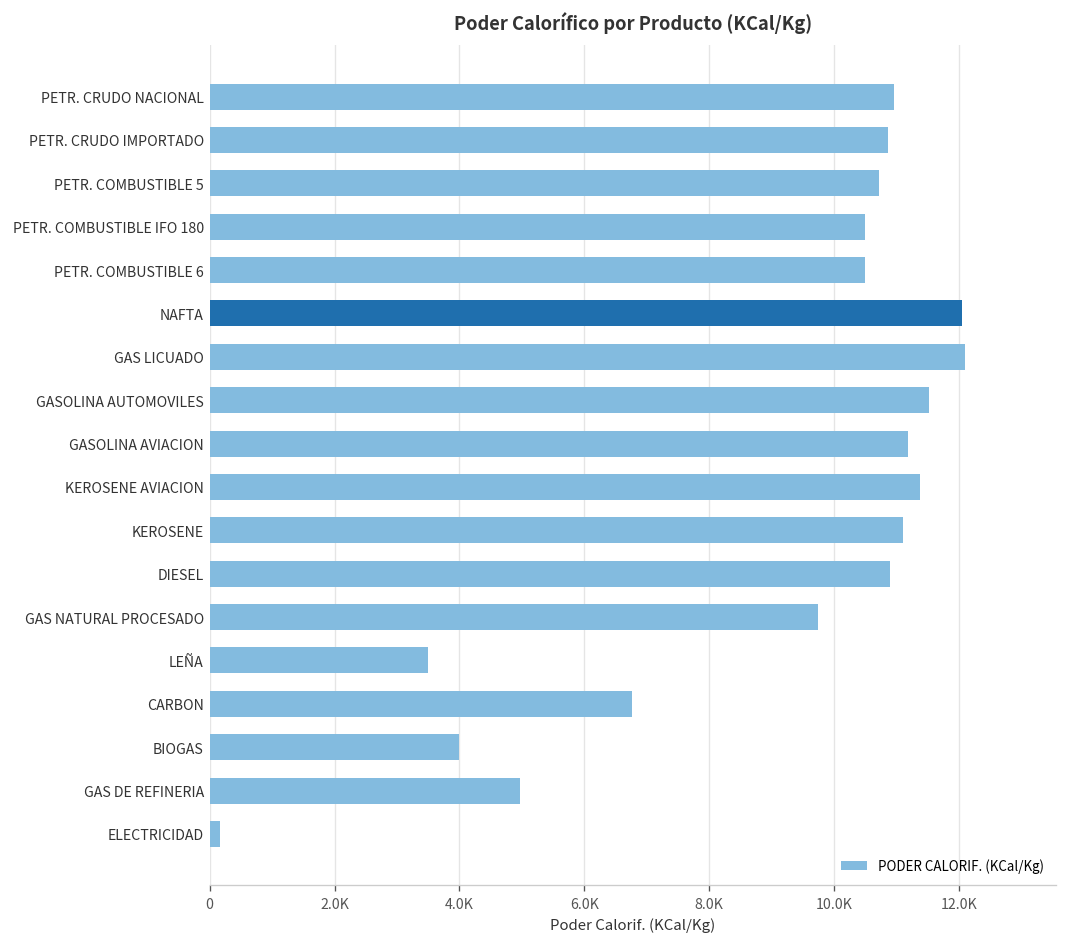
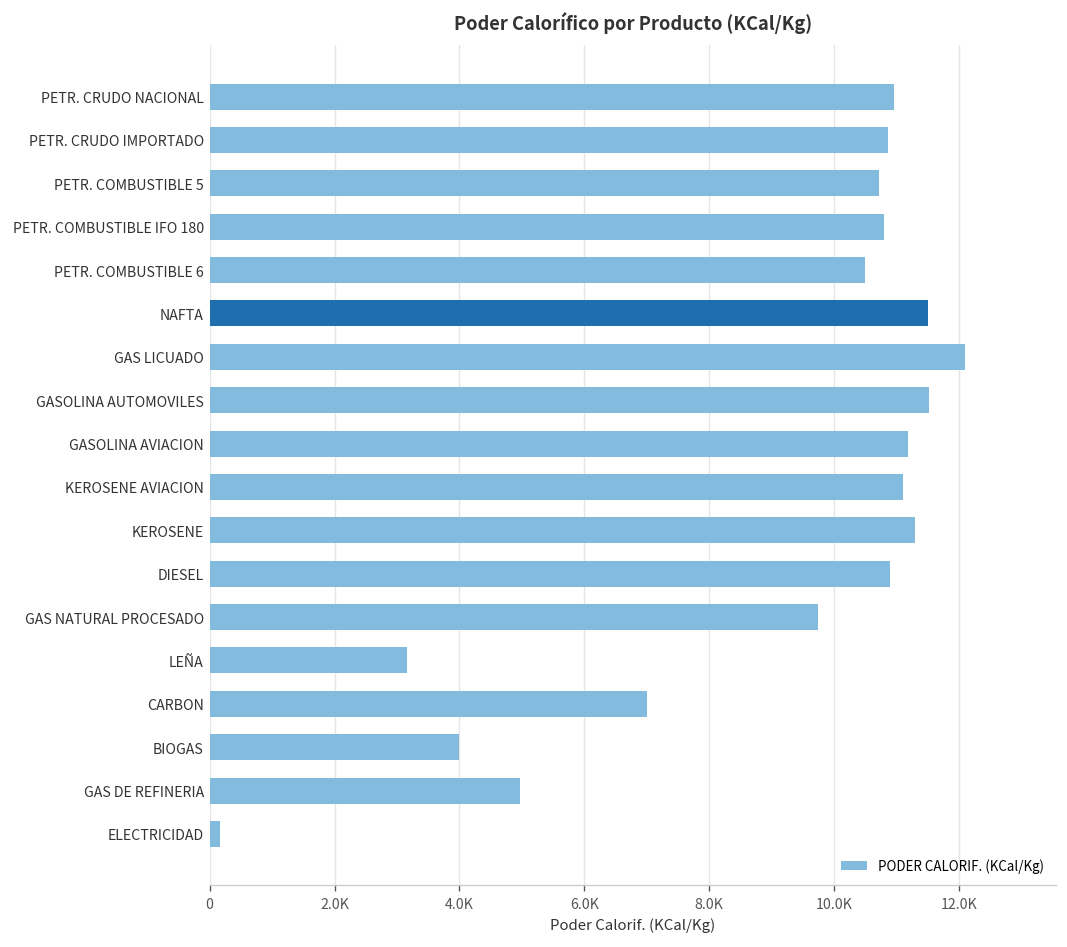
PETR. COMBUSTIBLE IFO 180: 10500 -> 10800
NAFTA: 12000 -> 11500
KEROSENE AVIACION: 11400 -> 11100
KEROSENE: 11100 -> 11300
LEÑA: 3500 -> 3200
CARBON: 6800 -> 7000
